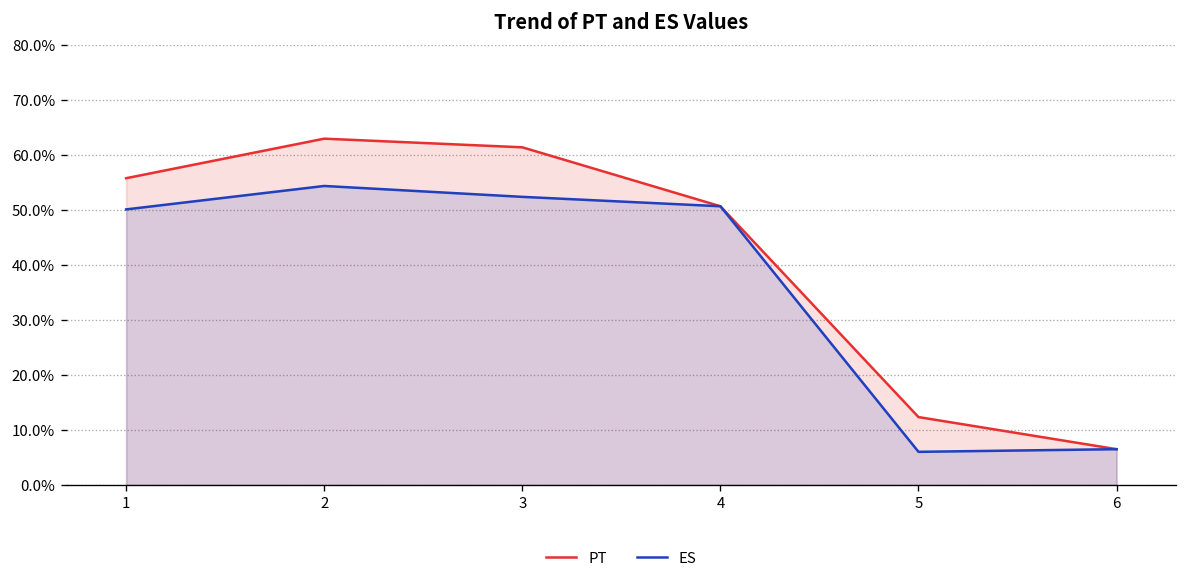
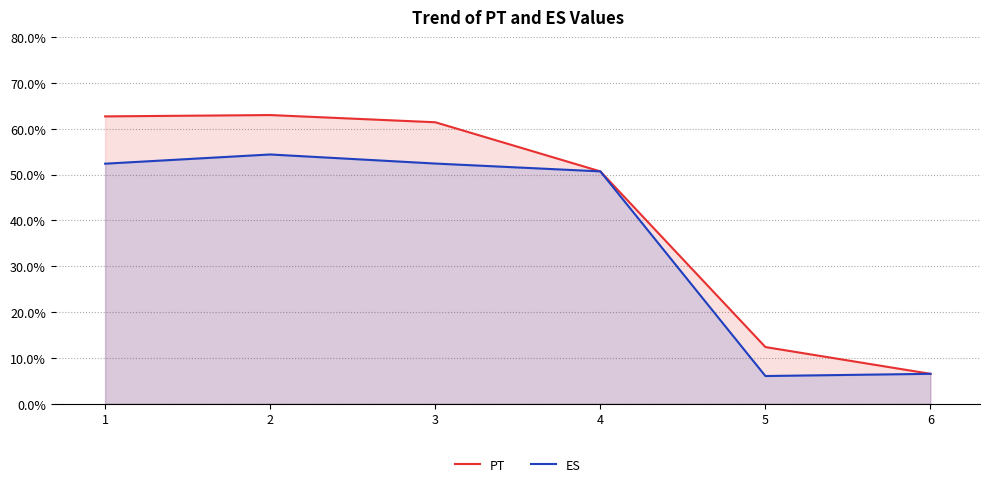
PT, 1: 56% -> 63%
ES, 1: 50% -> 52%
